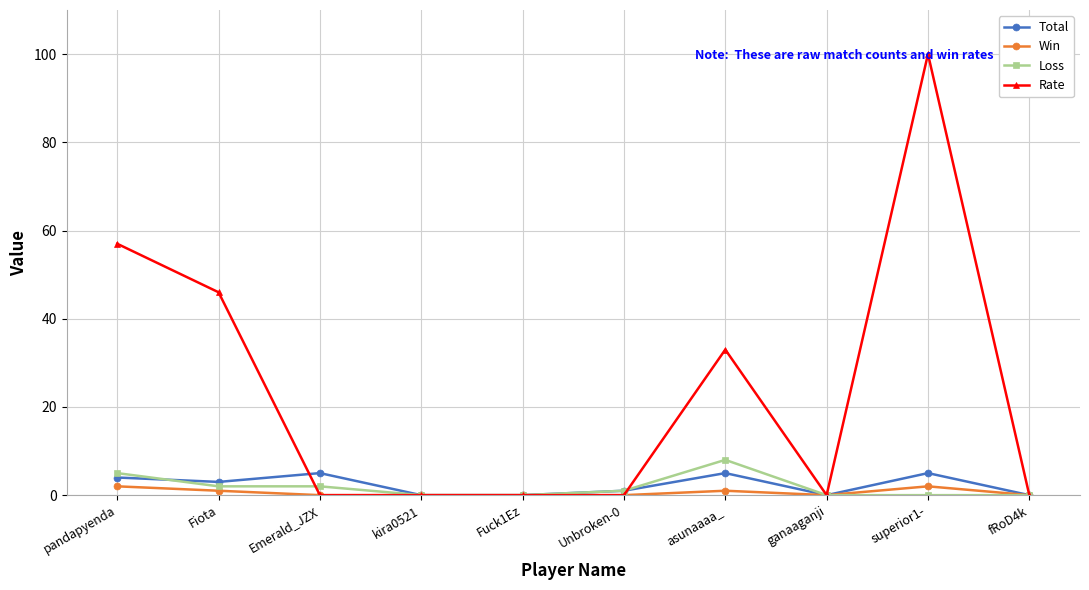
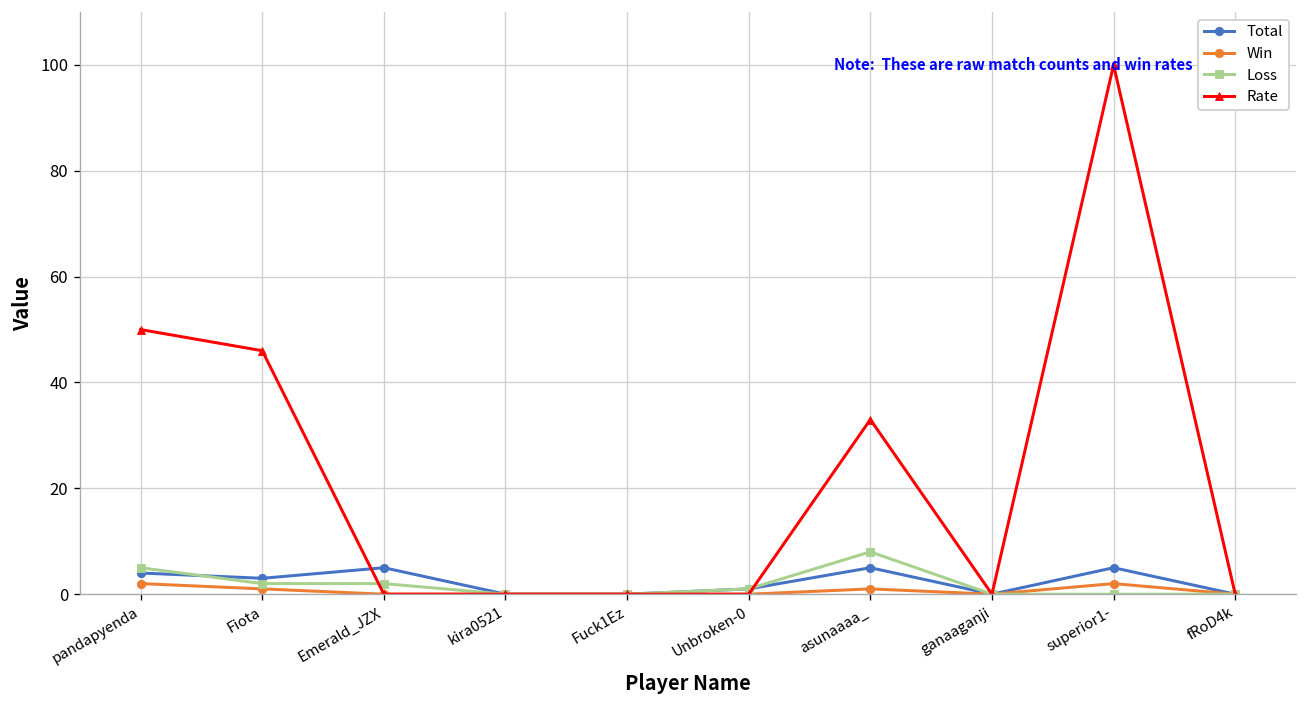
Rate, pandapyenda: 57 -> 50
